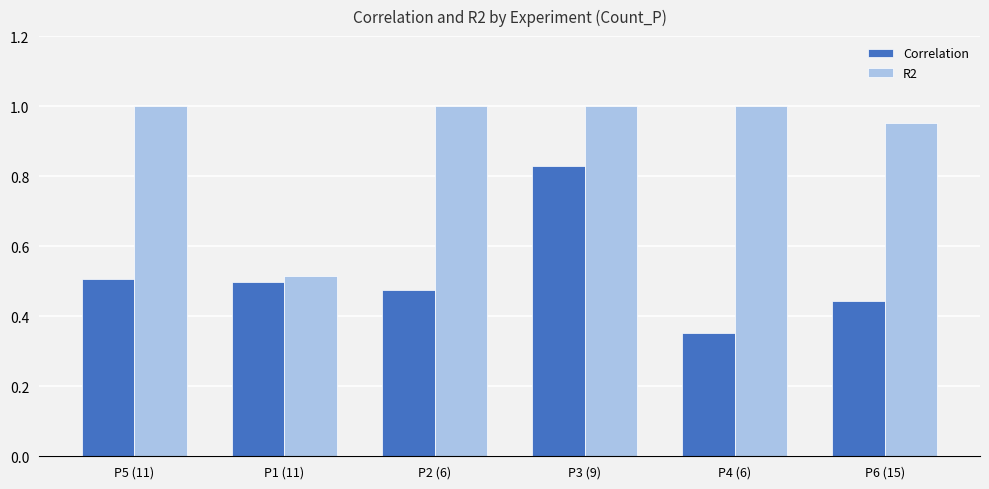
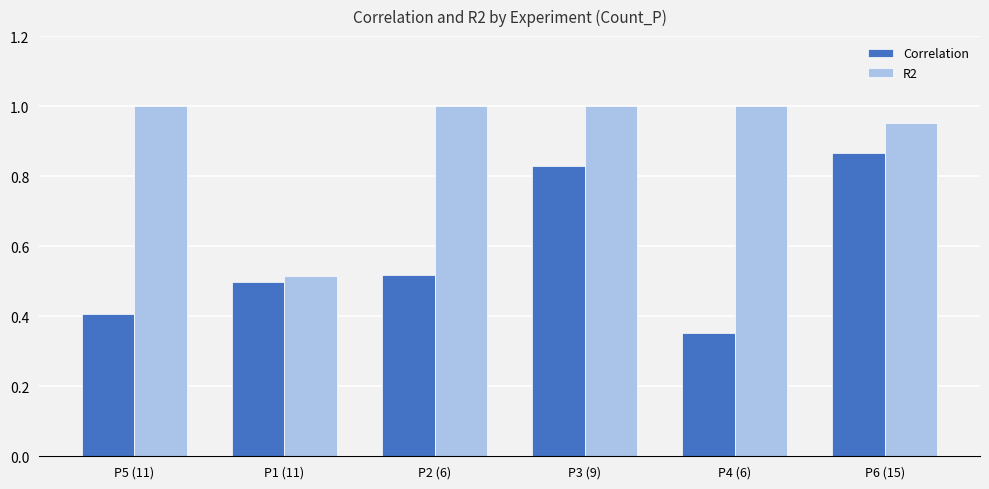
Correlation, P5 (11): 0.51 -> 0.41
Correlation, P2 (6): 0.48 -> 0.52
Correlation, P6 (15): 0.44 -> 0.87
